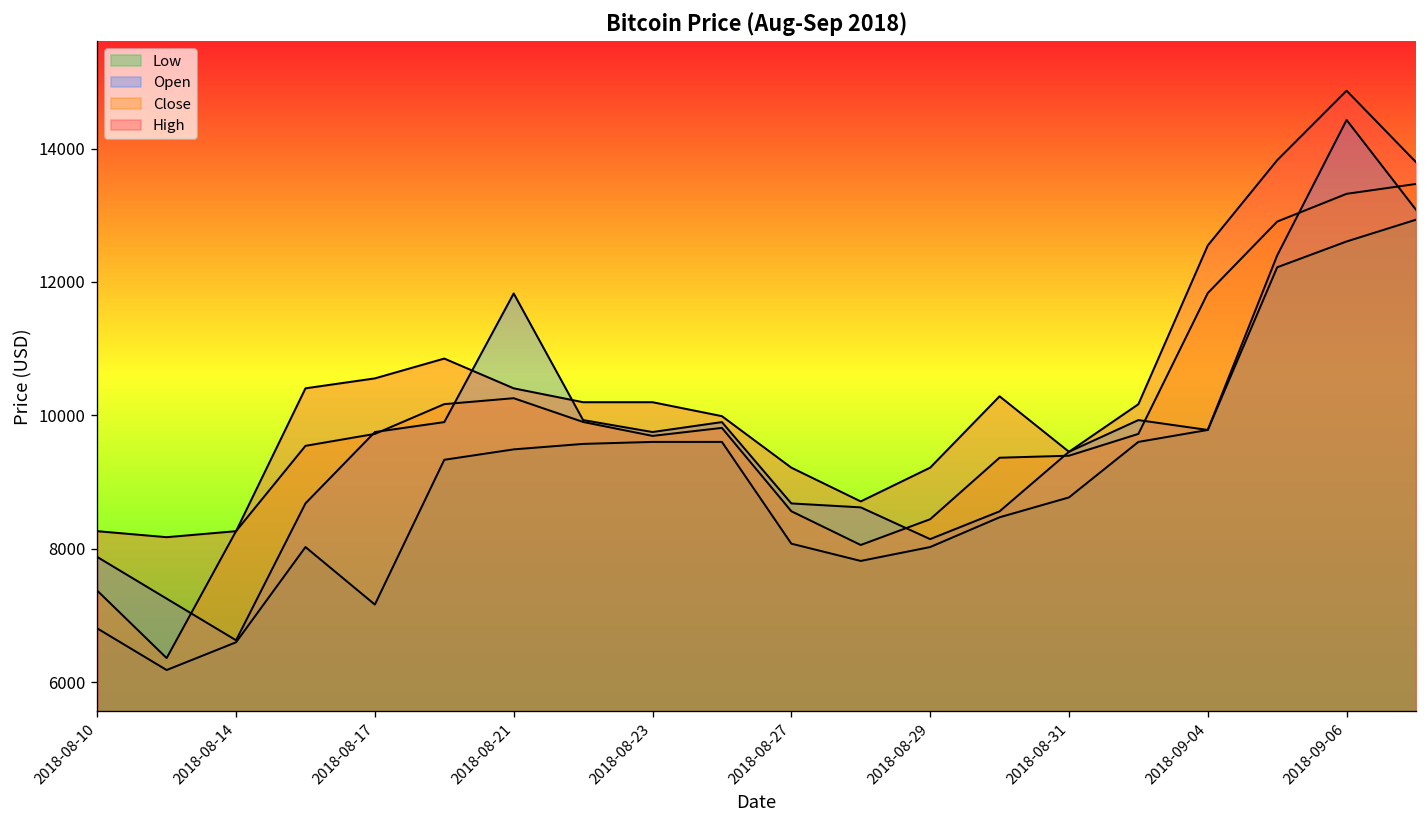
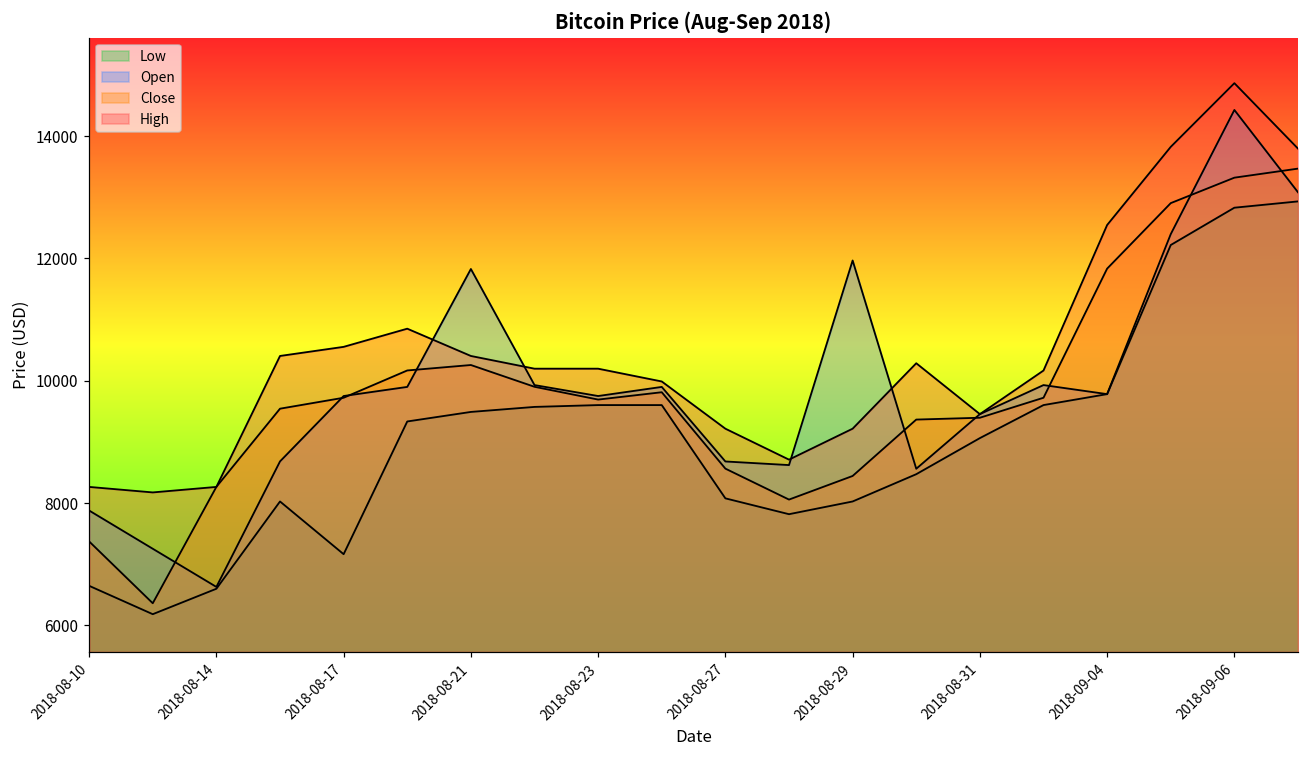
Low, 2018-08-10: 6800 -> 6600
Open, 2018-08-29: 8100 -> 12000
Low, 2018-08-31: 8800 -> 9100
Low, 2018-09-06: 12600 -> 12800
